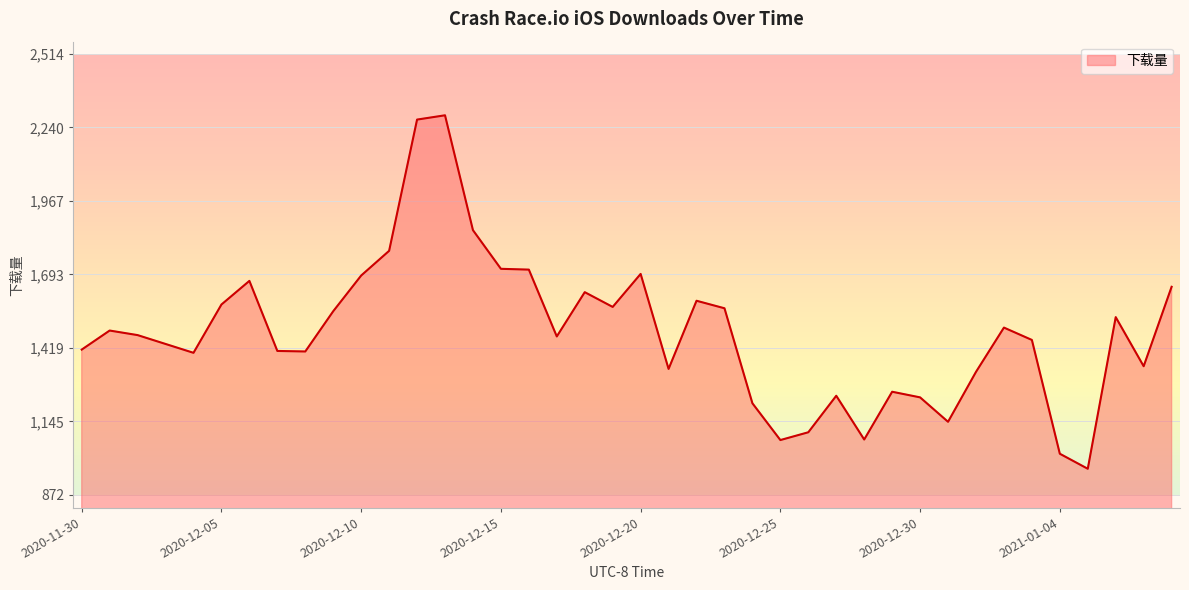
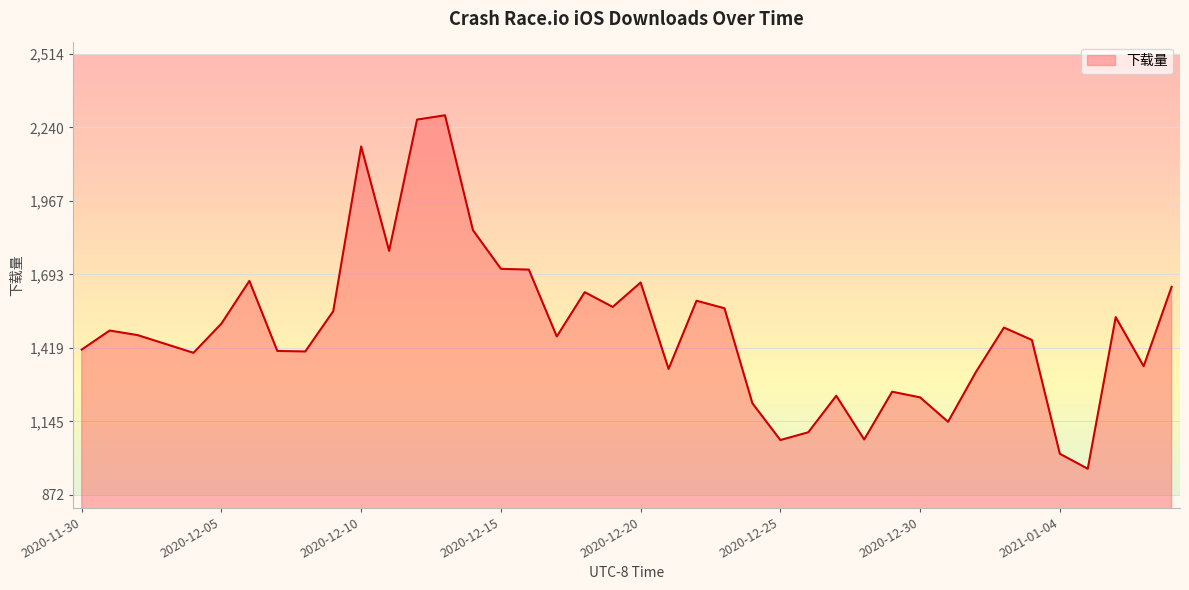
2020-12-05: 1,580 -> 1,510
2020-12-10: 1,690 -> 2,170
2020-12-20: 1,700 -> 1,660
